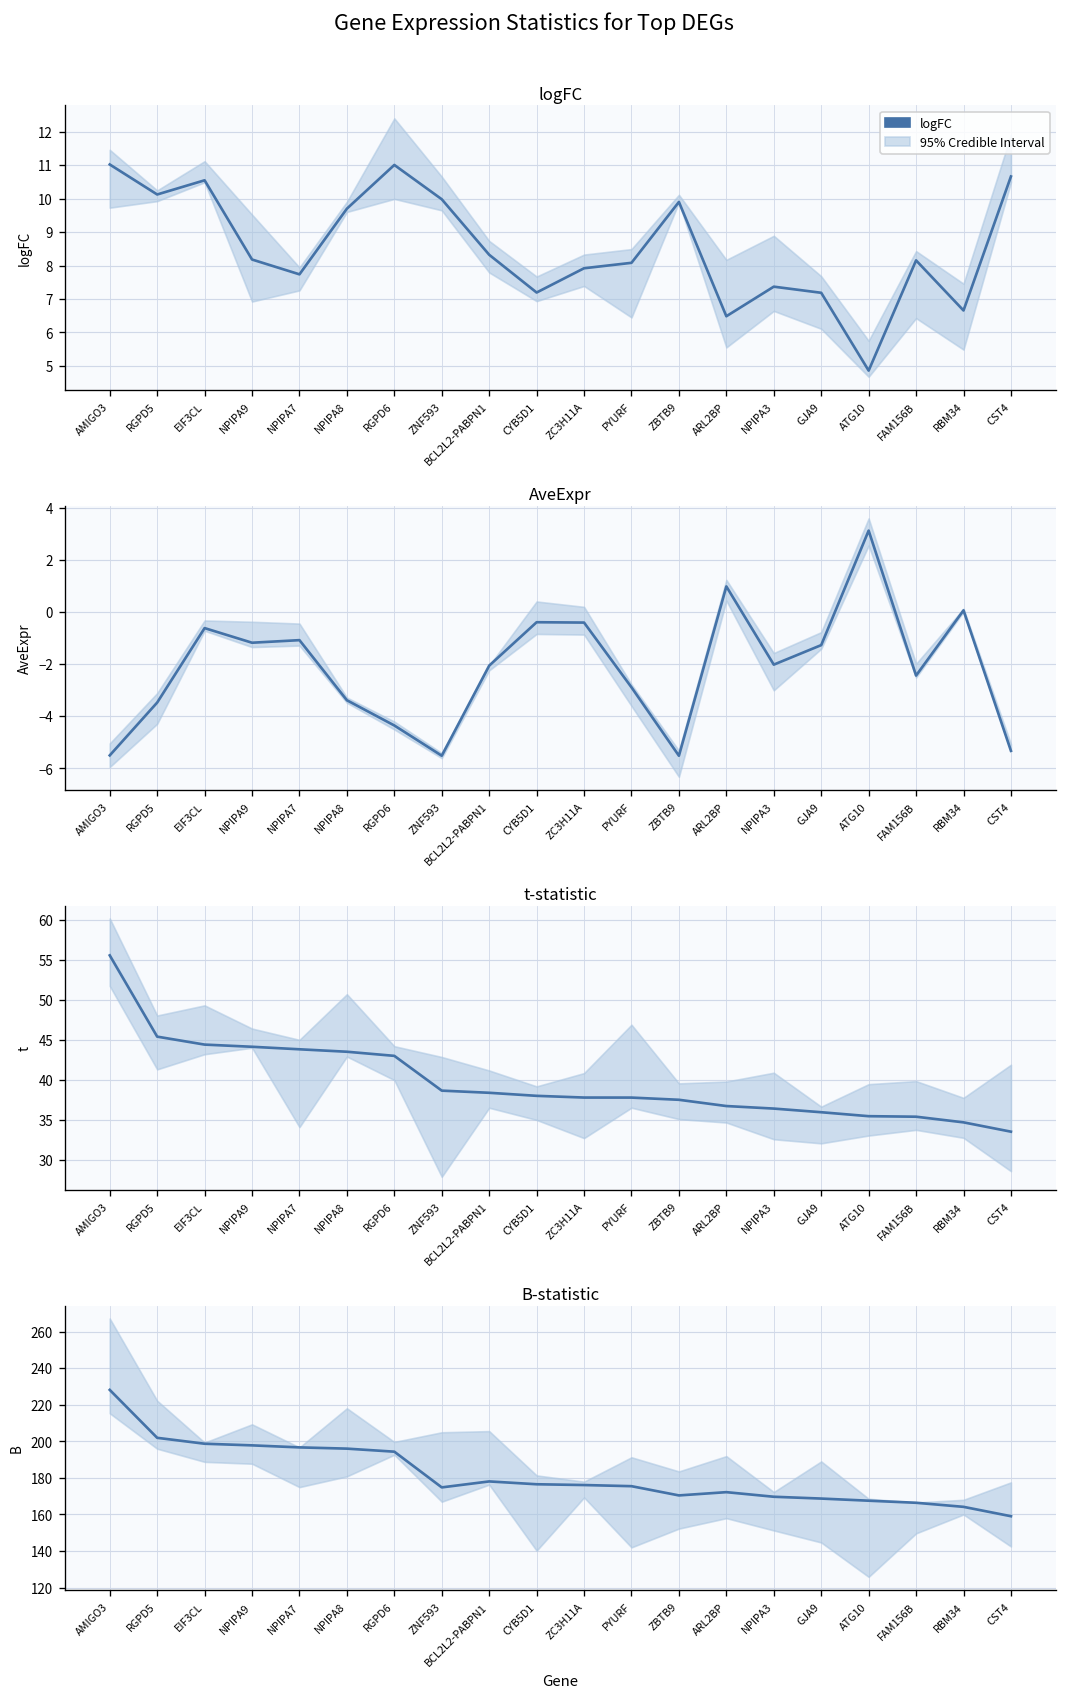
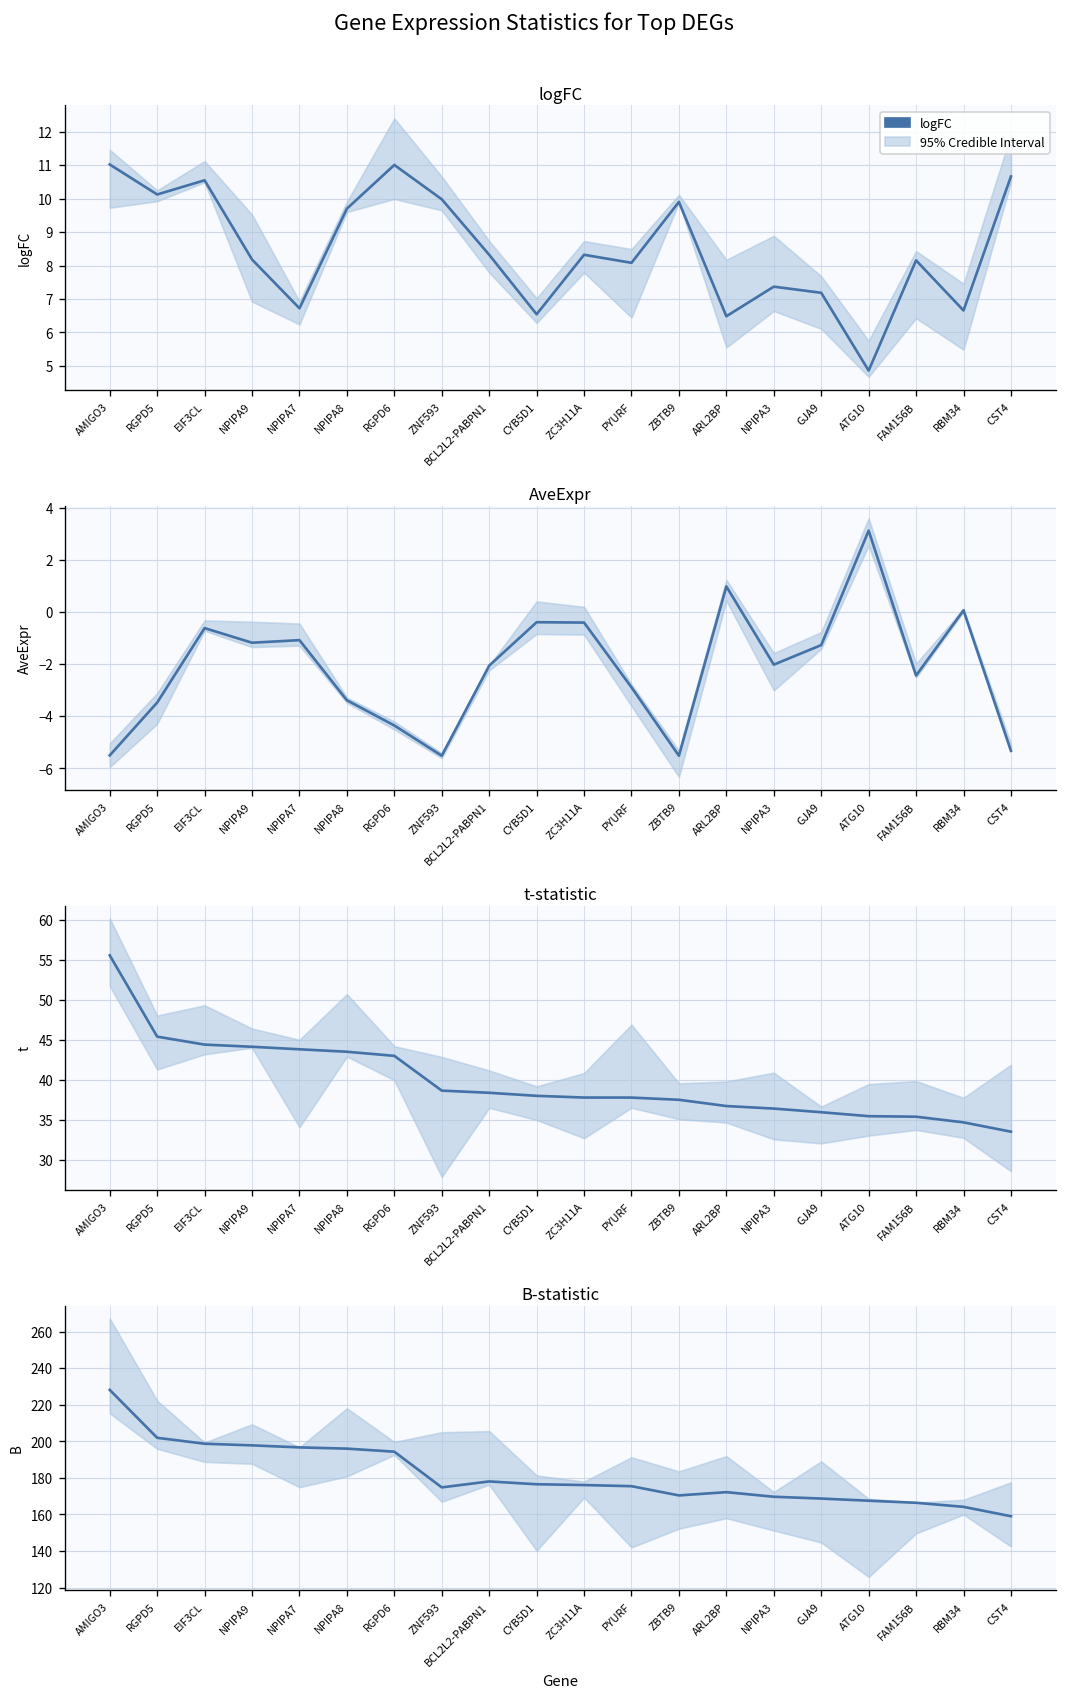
logFC, logFC, NPIPA7: 7.7 -> 6.7
logFC, logFC, CYB5D1: 7.2 -> 6.5
logFC, logFC, ZC3H11A: 7.9 -> 8.3
